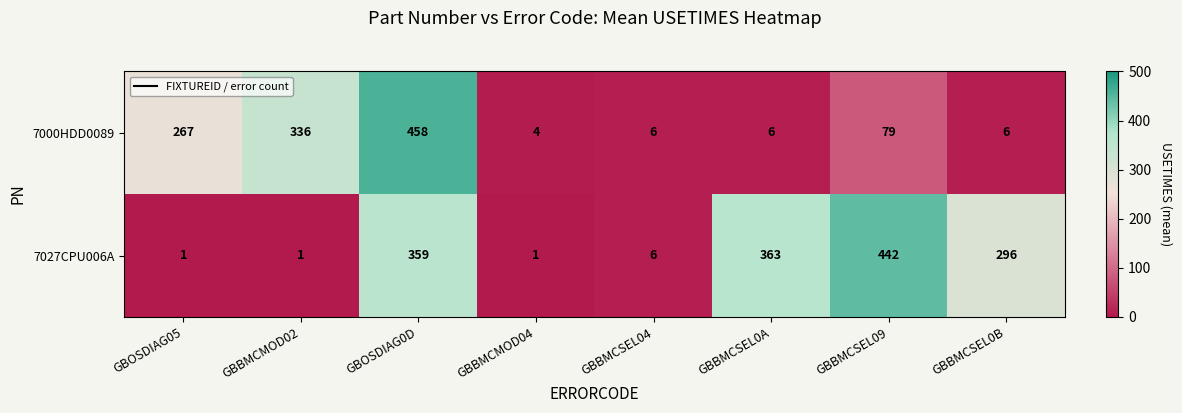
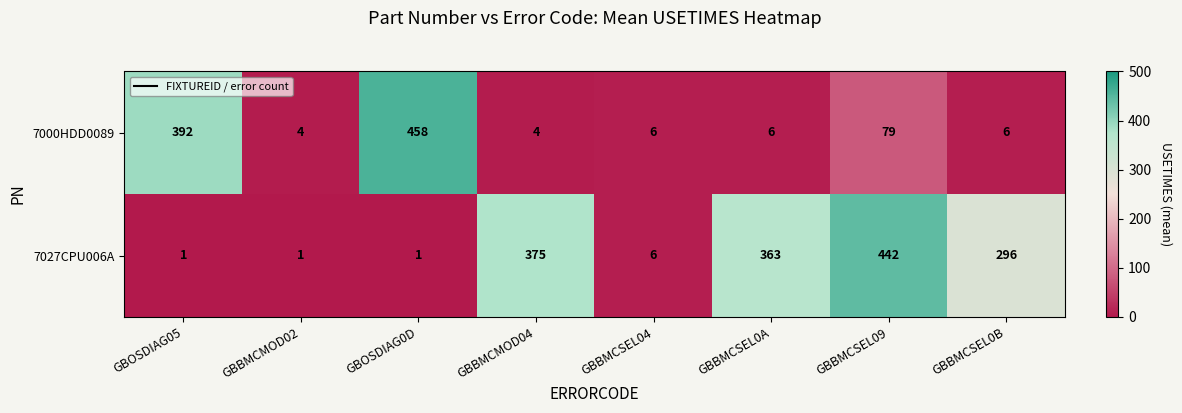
7000HDD0089, GBOSDIAG05: 267 -> 392
7000HDD0089, GBBMCMOD02: 336 -> 4
7027CPU006A, GBOSDIAG0D: 359 -> 1
7027CPU006A, GBBMCMOD04: 1 -> 375
